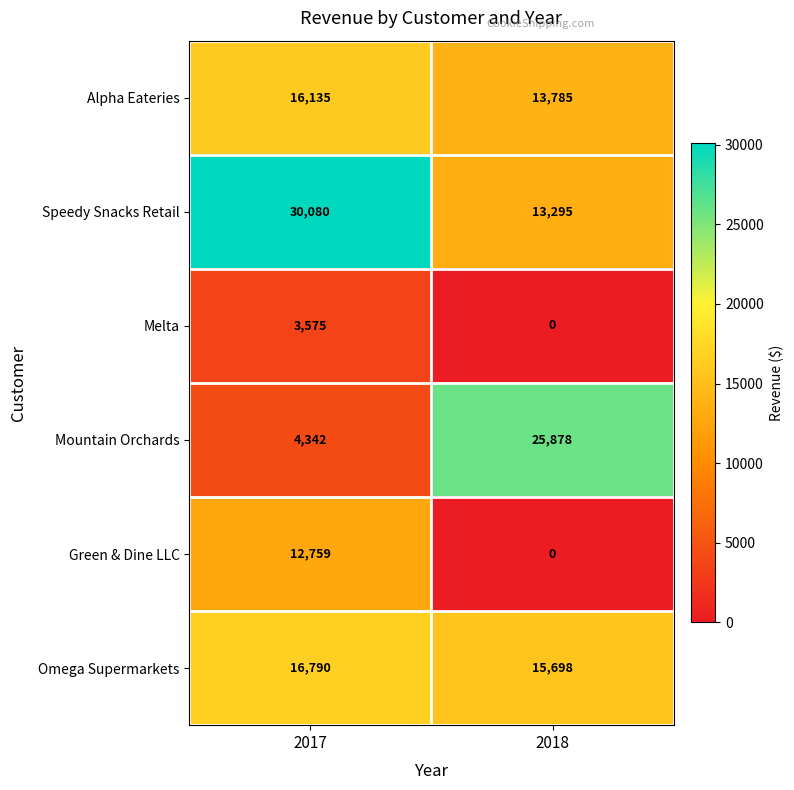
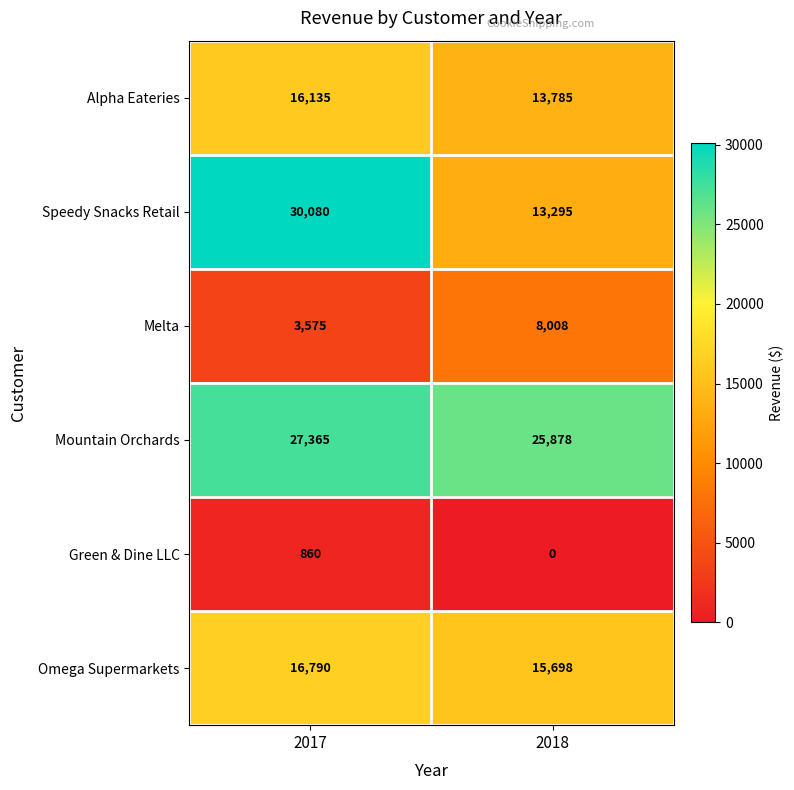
Melta, 2018: 0 -> 8,008
Mountain Orchards, 2017: 4,342 -> 27,365
Green & Dine LLC, 2017: 12,759 -> 860
